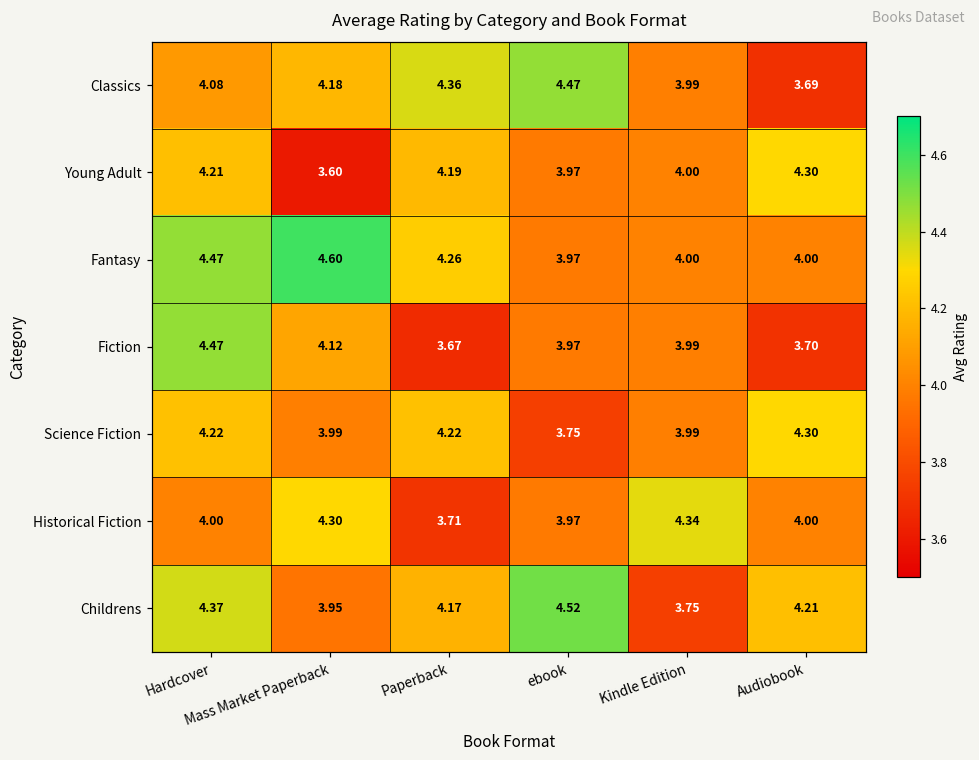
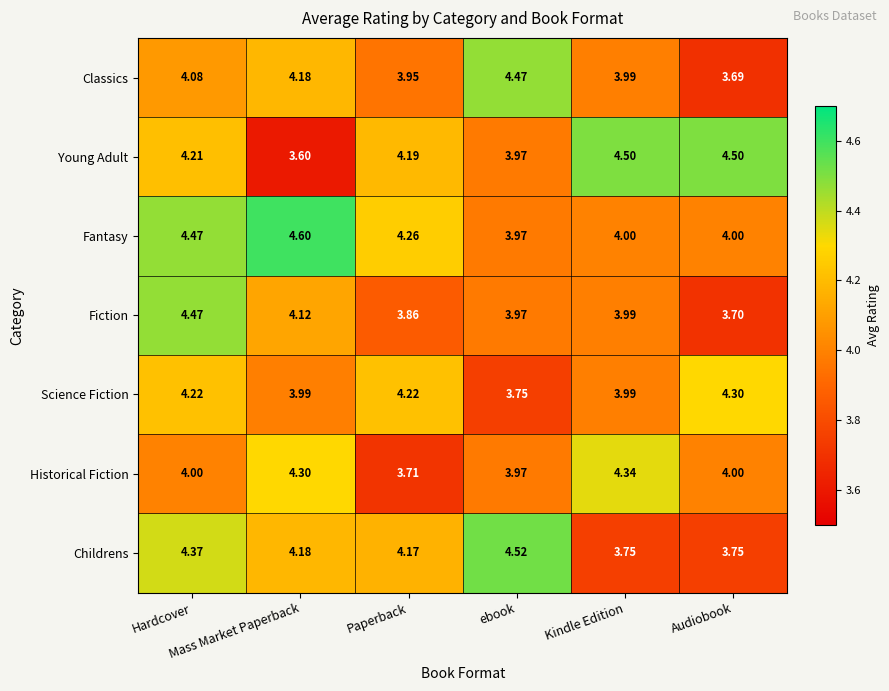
Classics, Paperback: 4.36 -> 3.95
Young Adult, Kindle Edition: 4.00 -> 4.50
Young Adult, Audiobook: 4.30 -> 4.50
Fiction, Paperback: 3.67 -> 3.86
Childrens, Mass Market Paperback: 3.95 -> 4.18
Childrens, Audiobook: 4.21 -> 3.75
